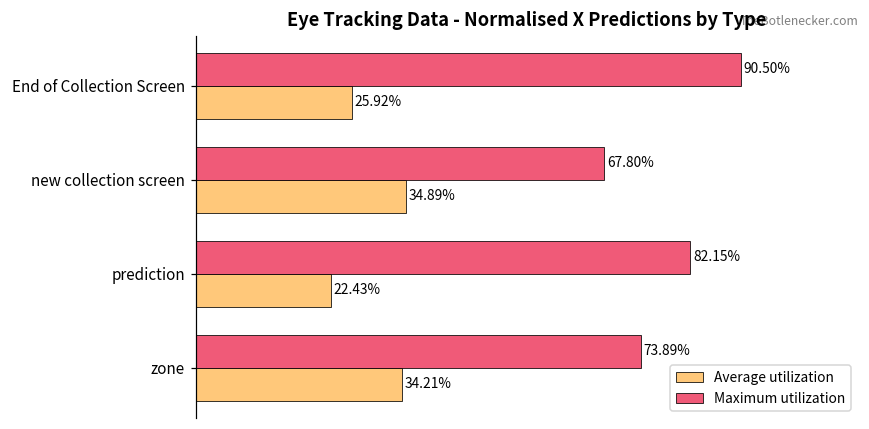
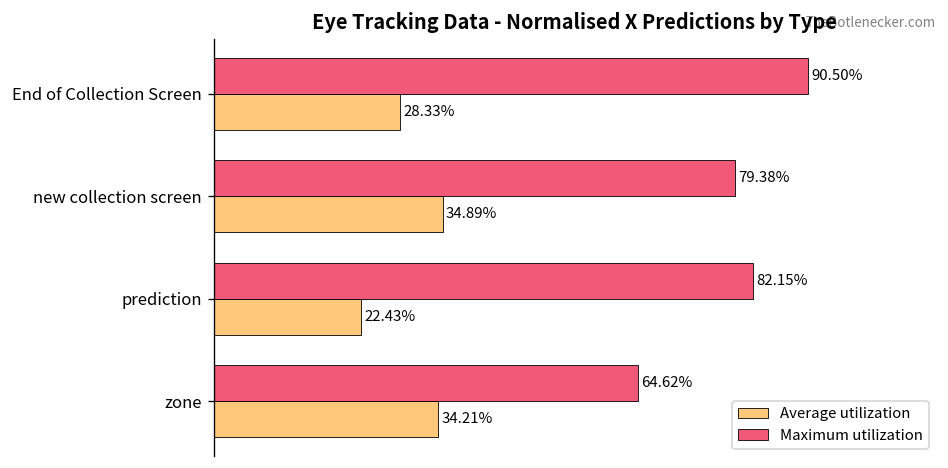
Average utilization, End of Collection Screen: 25.92% -> 28.33%
Maximum utilization, new collection screen: 67.80% -> 79.38%
Maximum utilization, zone: 73.89% -> 64.62%
